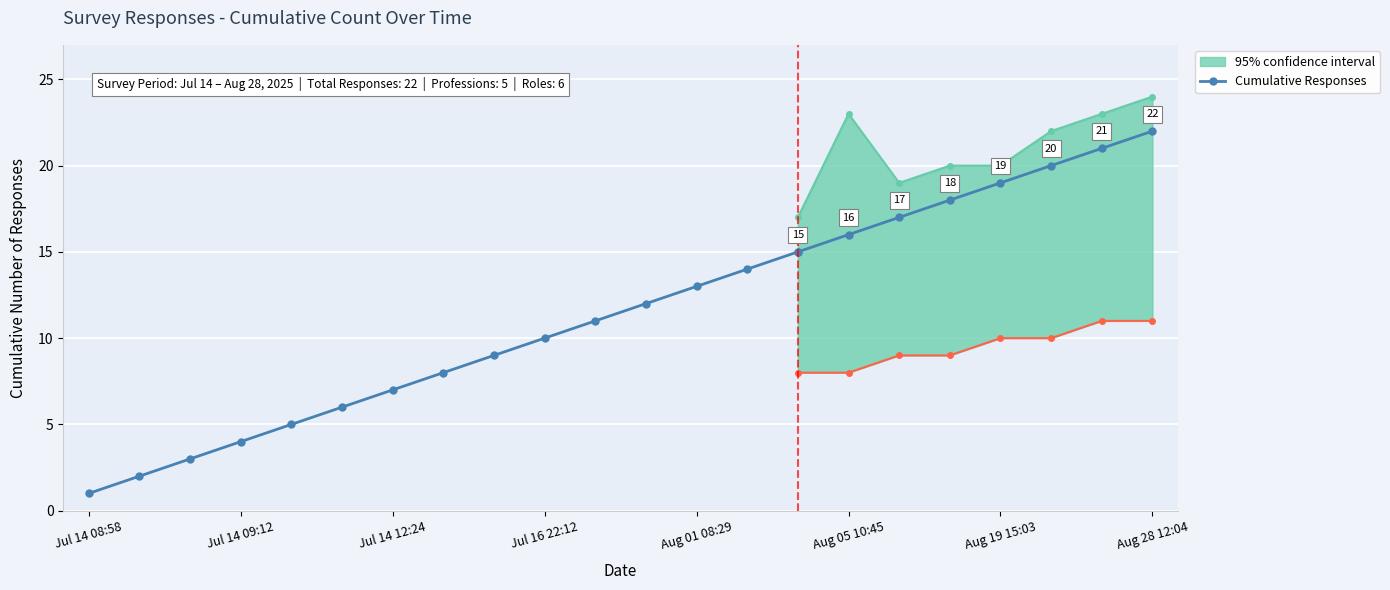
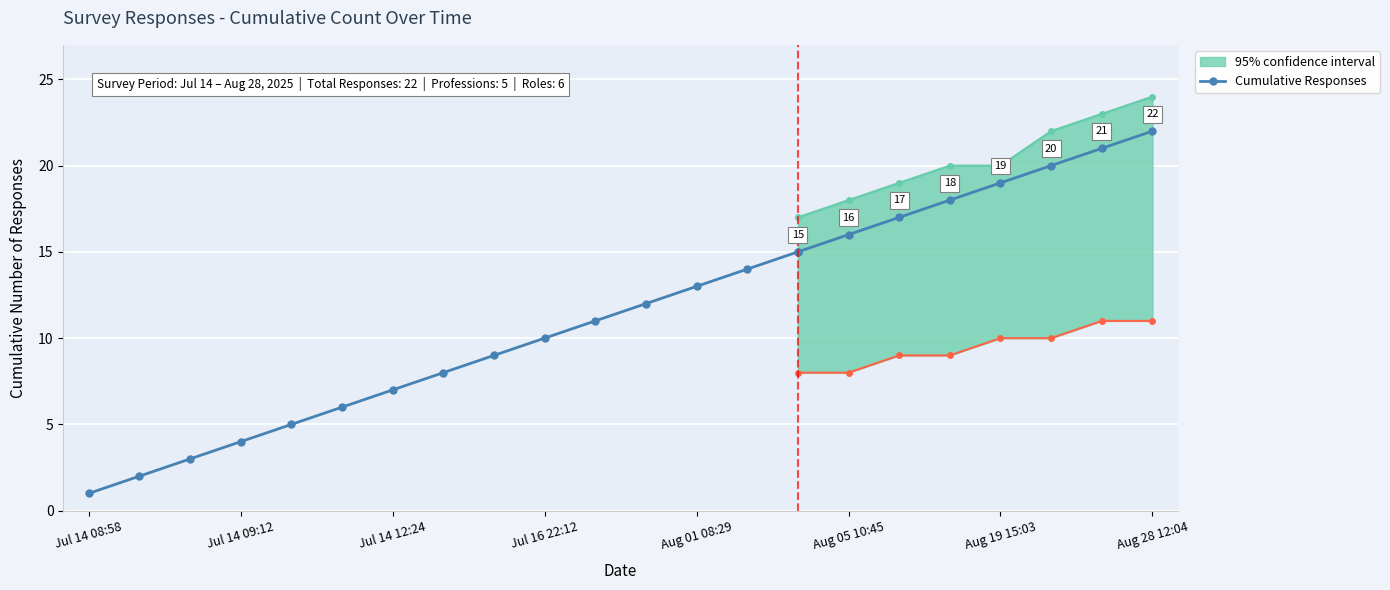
95% confidence interval, Aug 05 10:45: 23 -> 18
